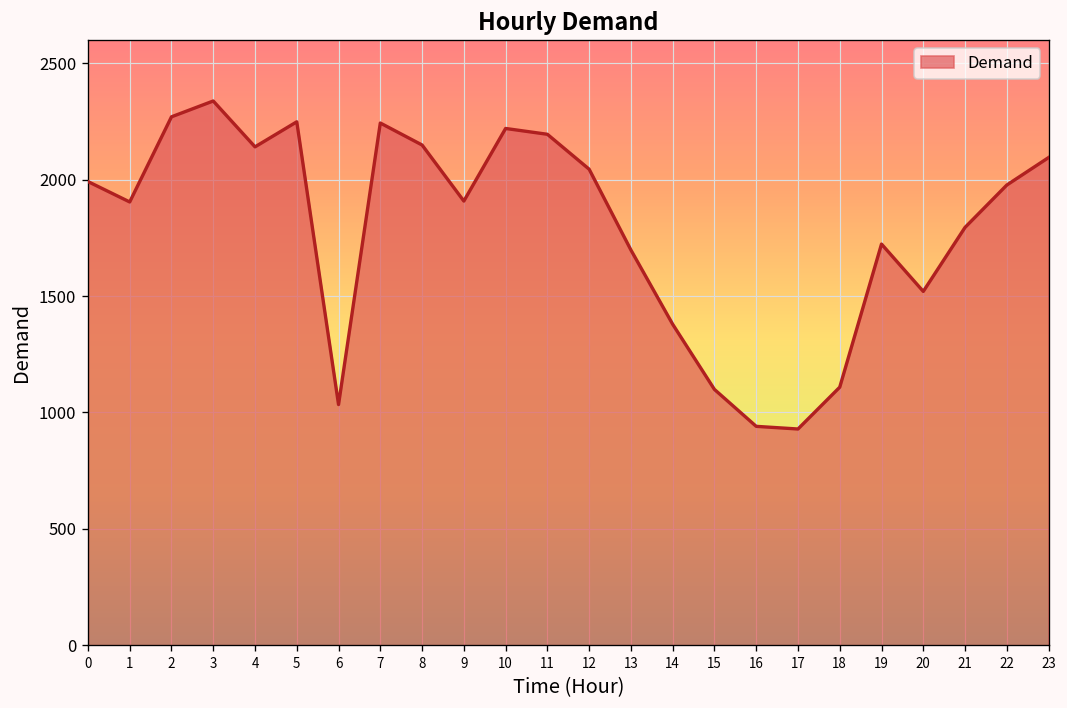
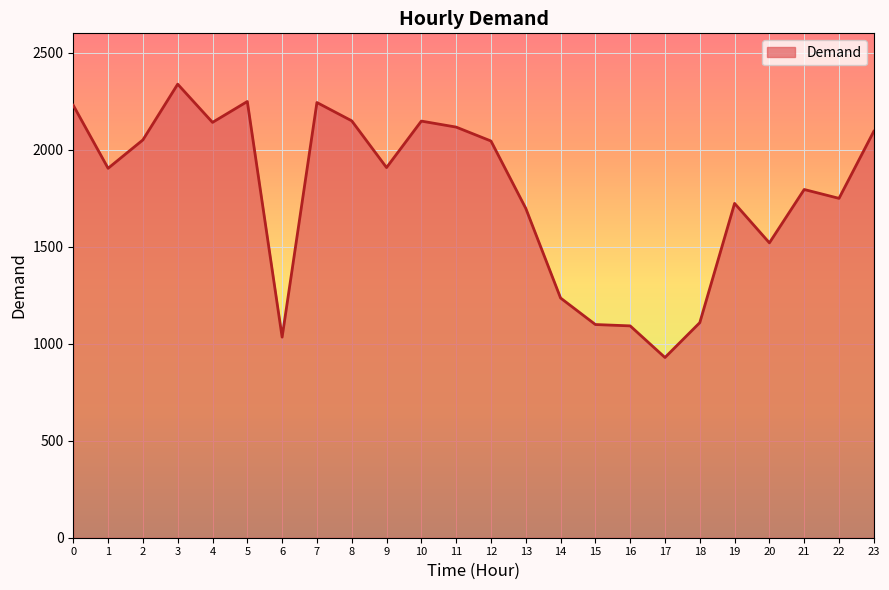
0: 1990 -> 2230
2: 2270 -> 2050
10: 2220 -> 2150
11: 2200 -> 2120
14: 1380 -> 1240
16: 940 -> 1090
22: 1980 -> 1750
